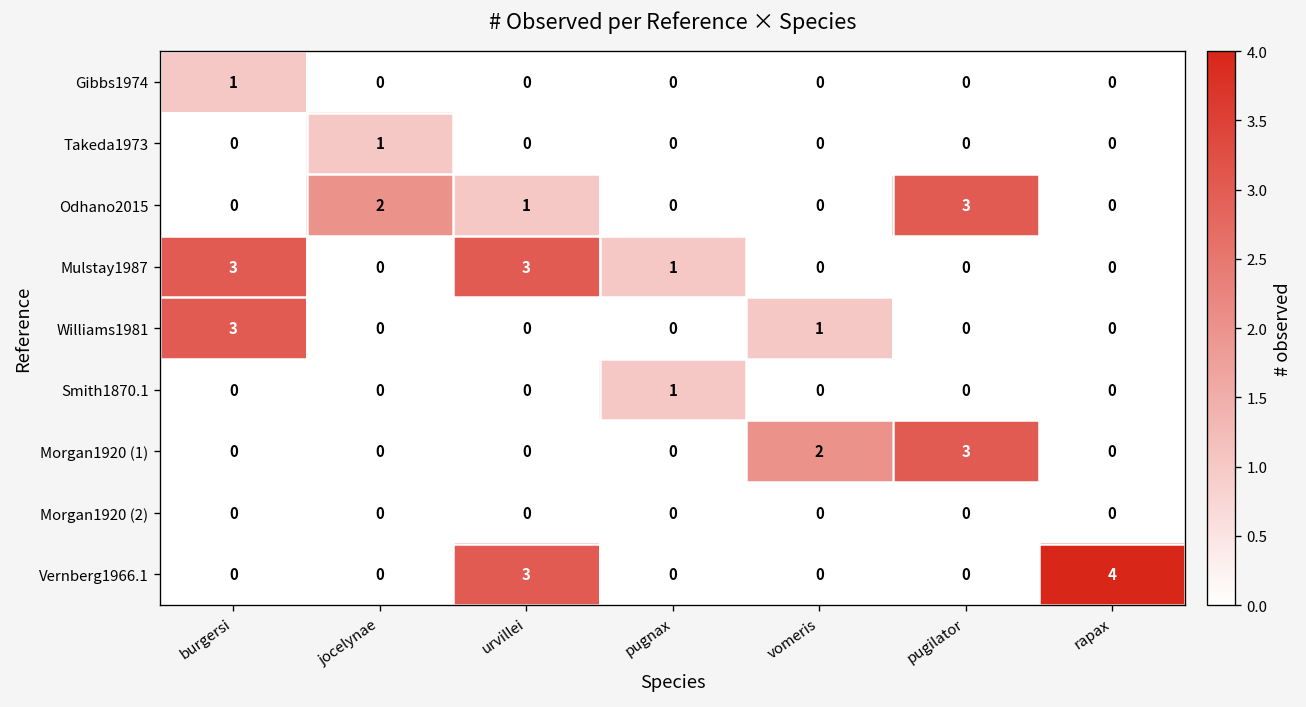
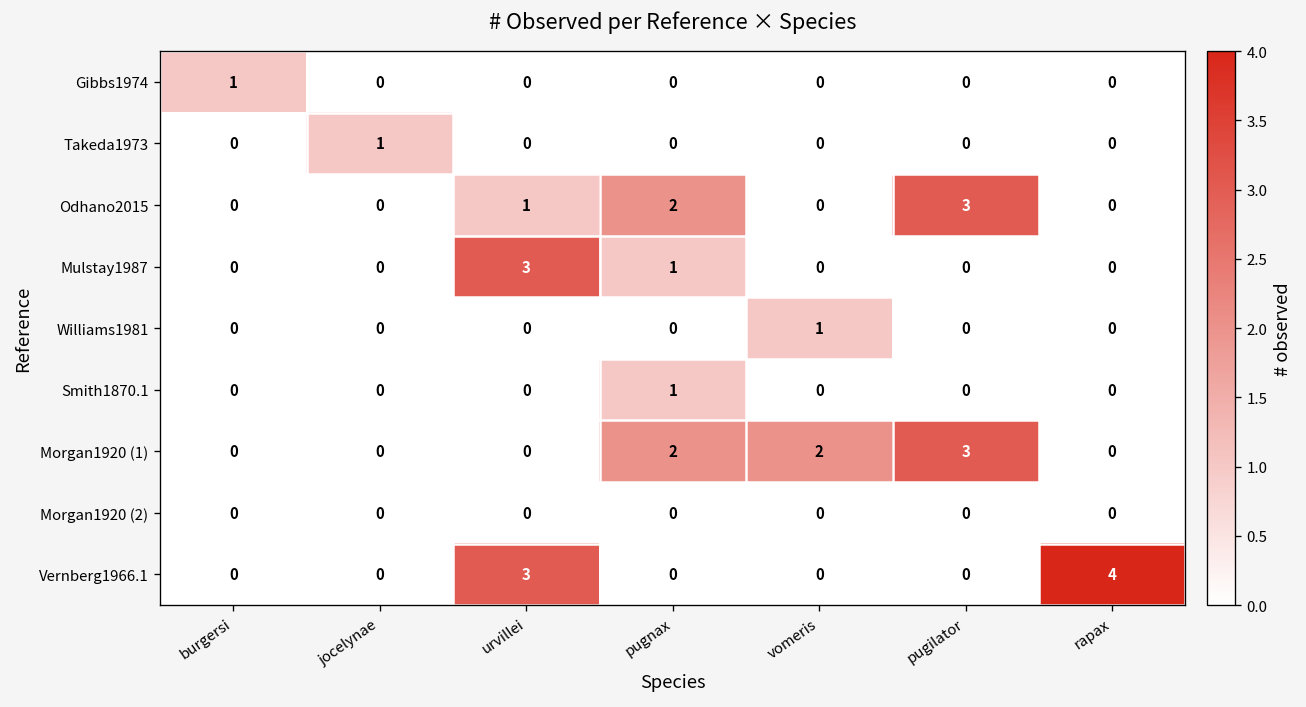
Odhano2015, jocelynae: 2 -> 0
Odhano2015, pugnax: 0 -> 2
Mulstay1987, burgersi: 3 -> 0
Williams1981, burgersi: 3 -> 0
Morgan1920 (1), pugnax: 0 -> 2
